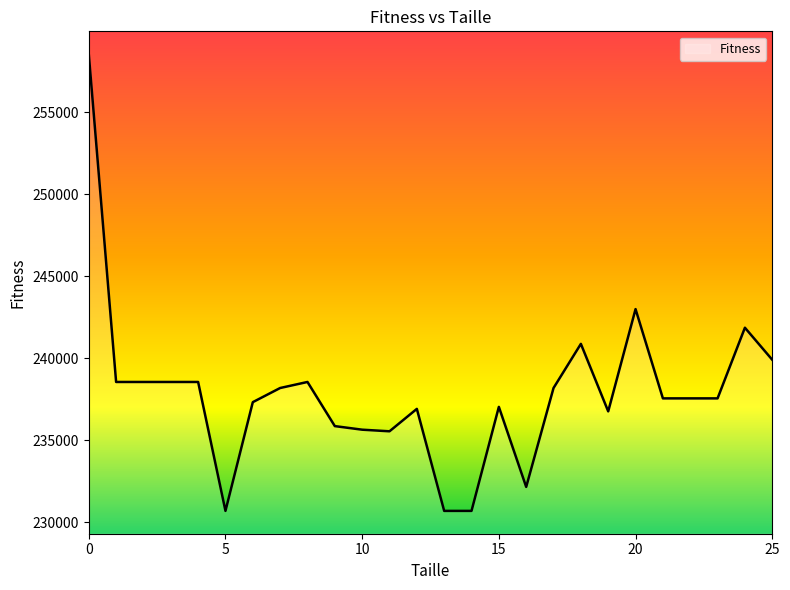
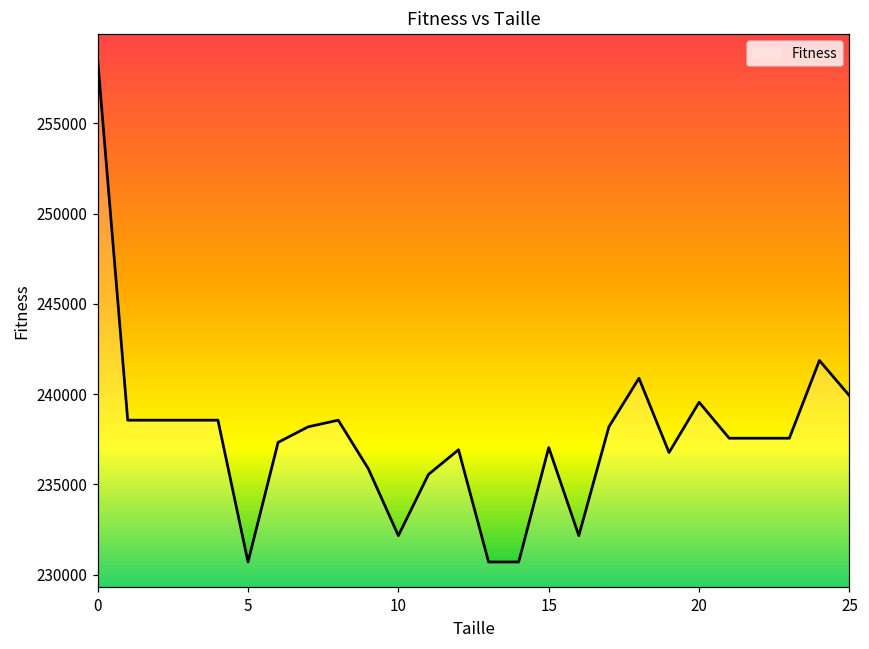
10: 235700 -> 232200
20: 243000 -> 239600
